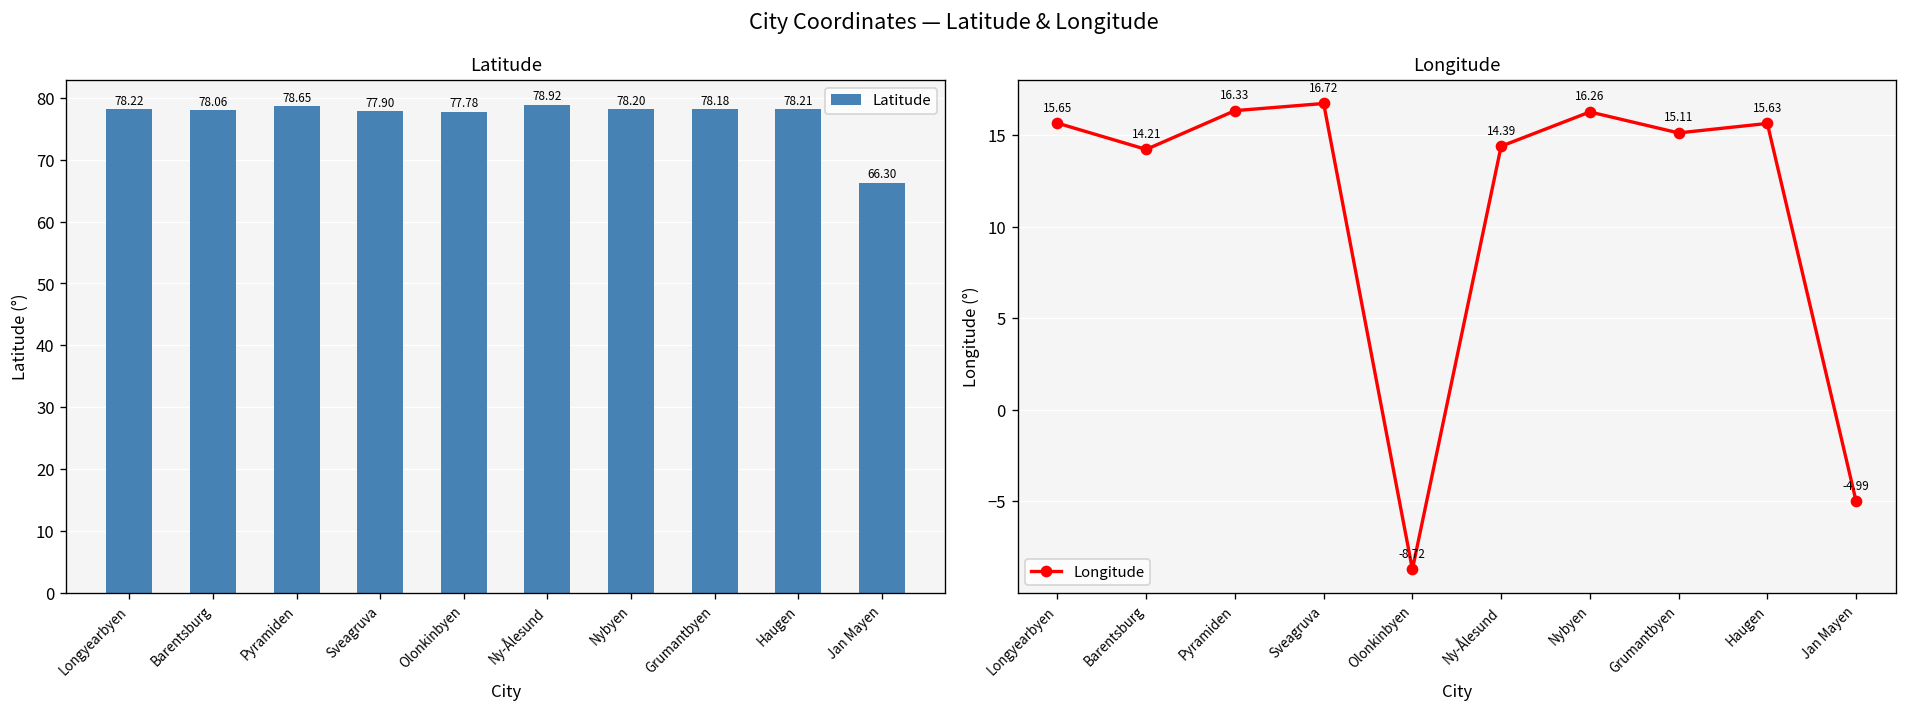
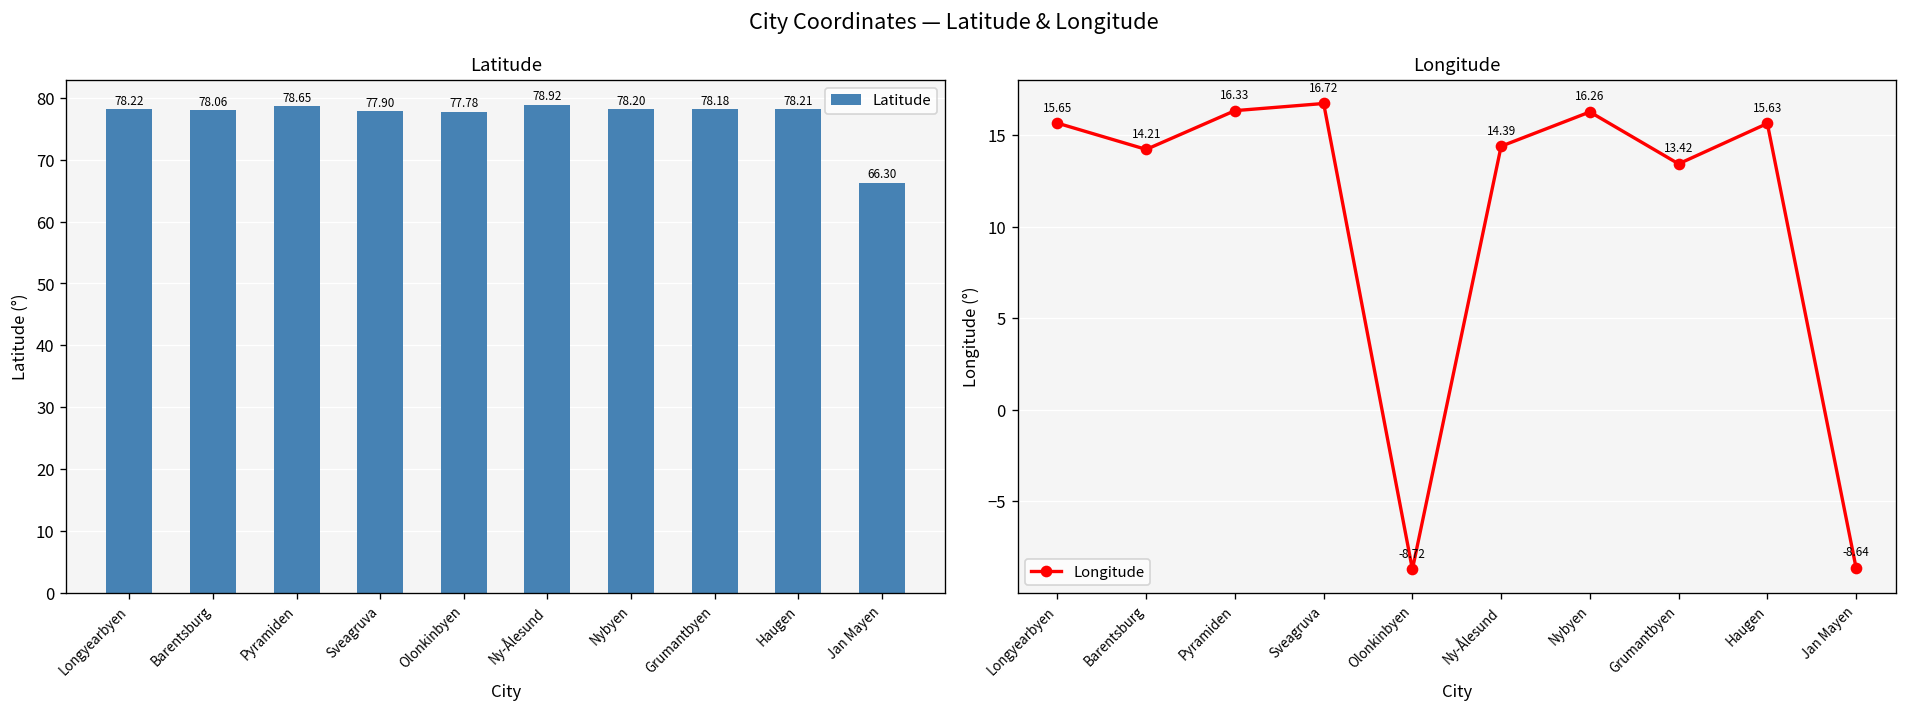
Longitude, Grumantbyen: 15.11 -> 13.42
Longitude, Jan Mayen: -4.99 -> -8.64
